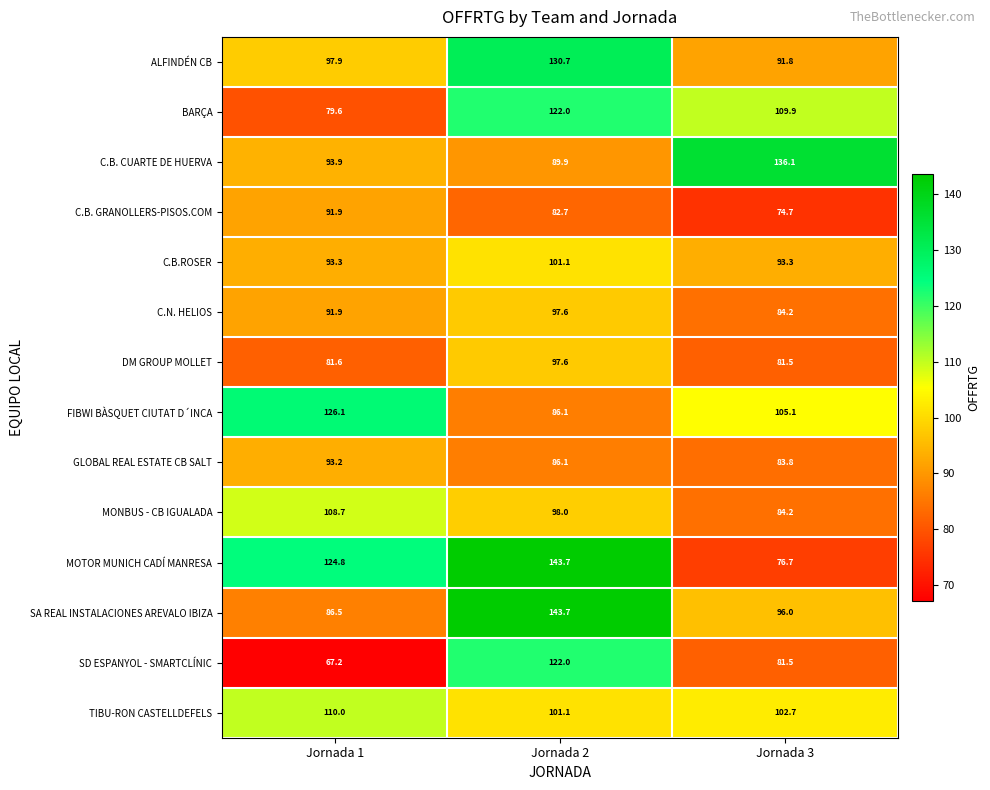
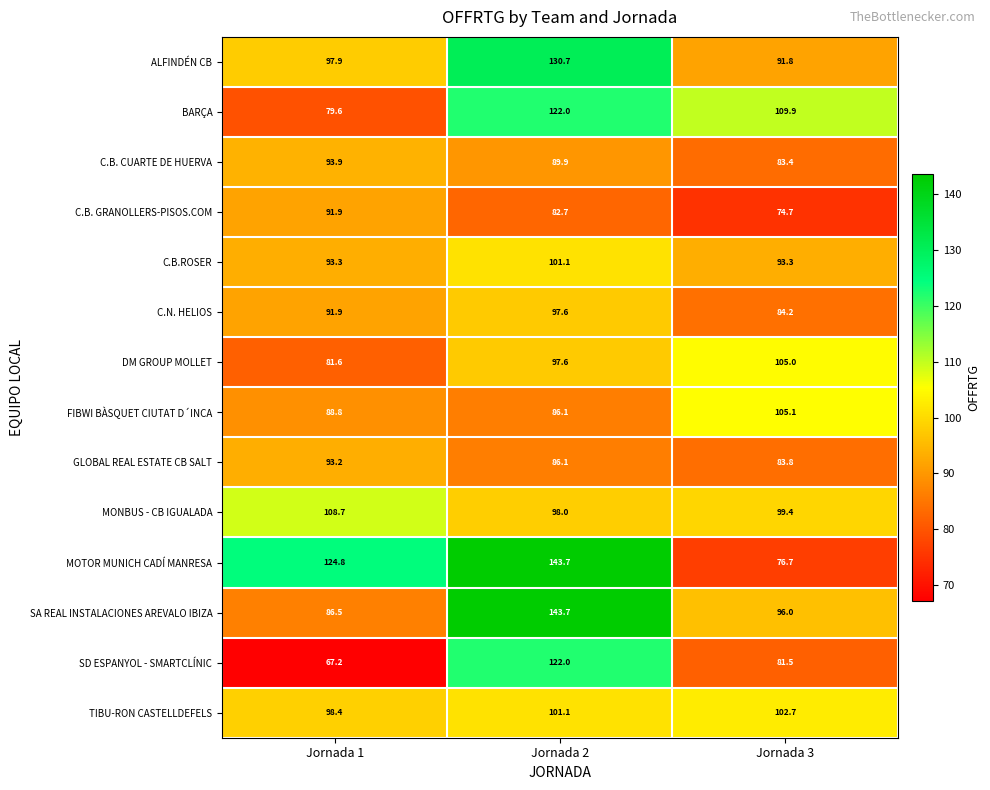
C.B. CUARTE DE HUERVA, Jornada 3: 136.1 -> 83.4
DM GROUP MOLLET, Jornada 3: 81.5 -> 105.0
FIBWI BÀSQUET CIUTAT D´INCA, Jornada 1: 126.1 -> 88.8
MONBUS - CB IGUALADA, Jornada 3: 84.2 -> 99.4
TIBU-RON CASTELLDEFELS, Jornada 1: 110.0 -> 98.4
